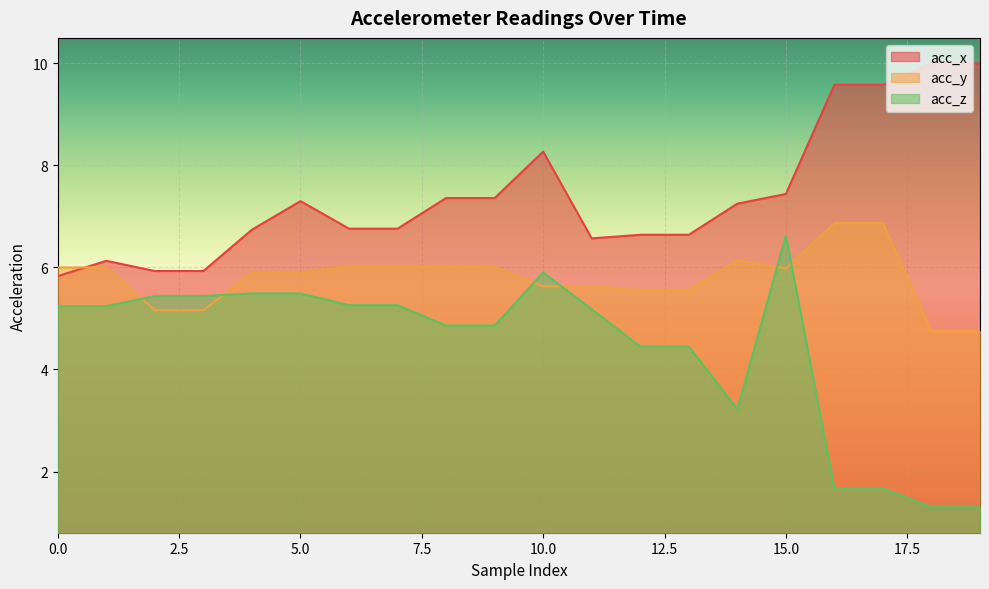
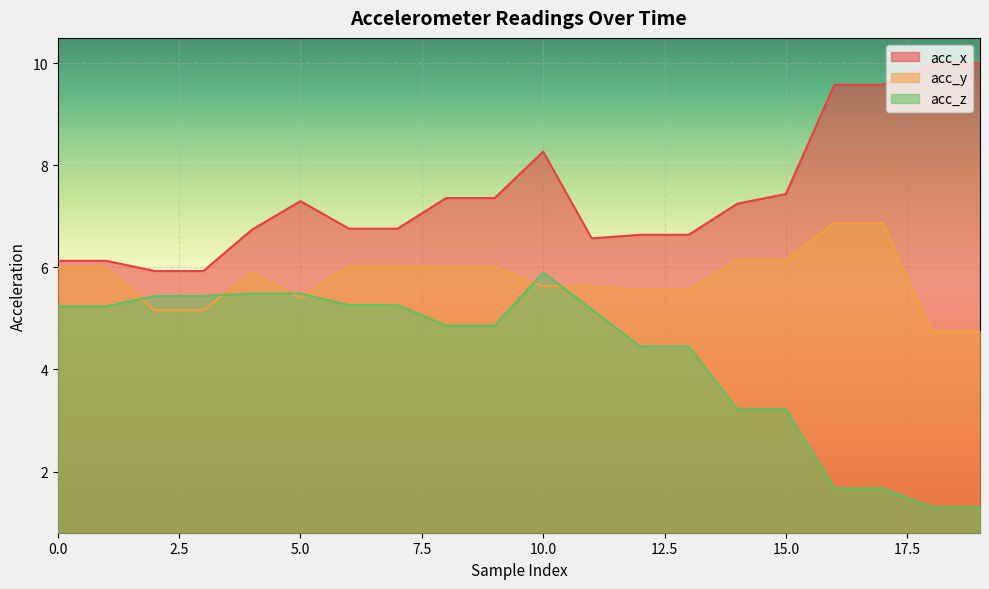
acc_x, 0.0: 5.8 -> 6.1
acc_y, 5.0: 5.9 -> 5.4
acc_y, 15.0: 6.0 -> 6.1
acc_z, 15.0: 6.6 -> 3.2
